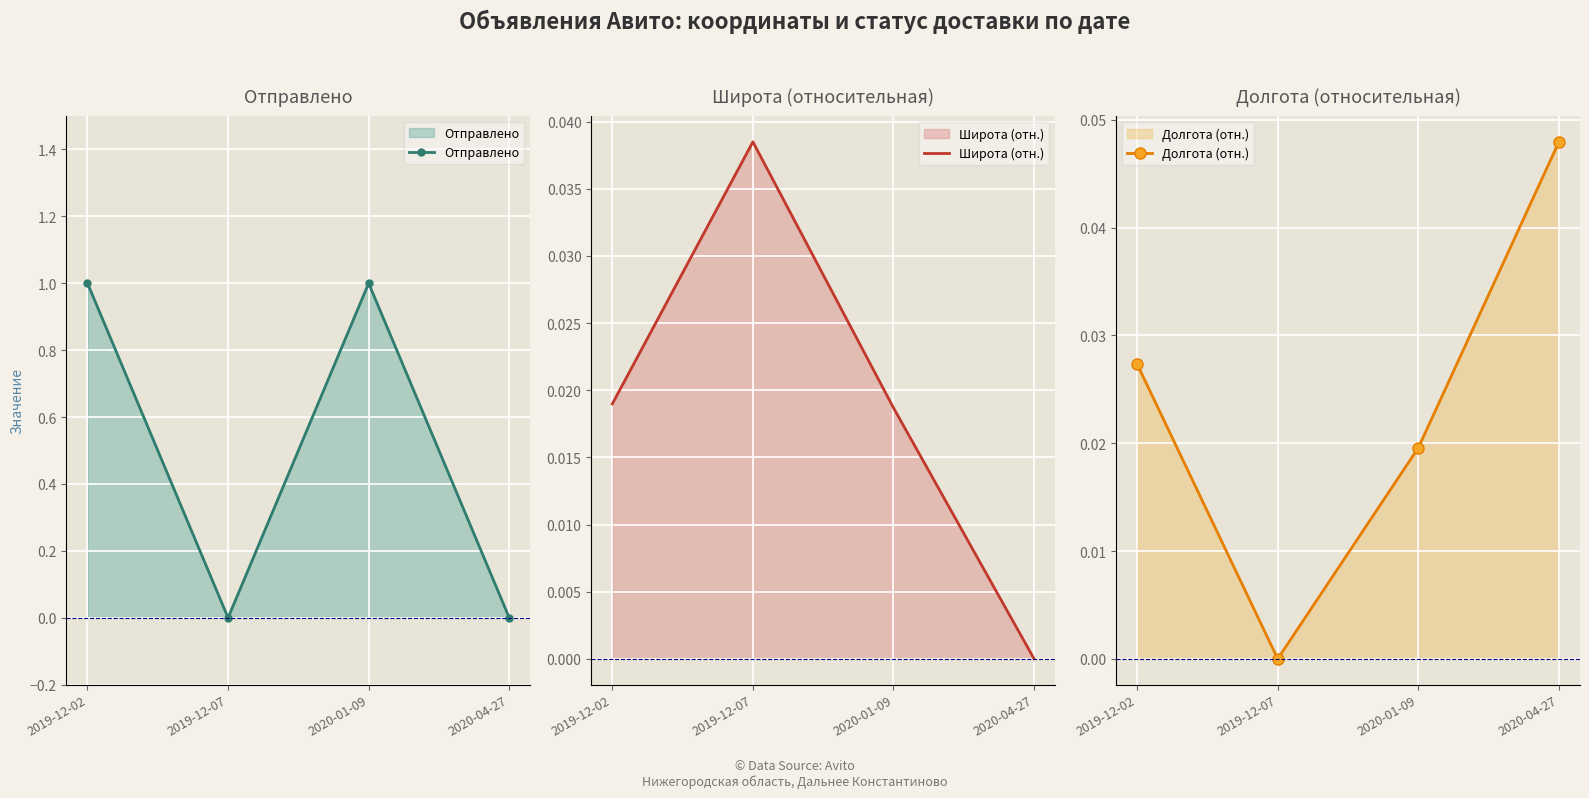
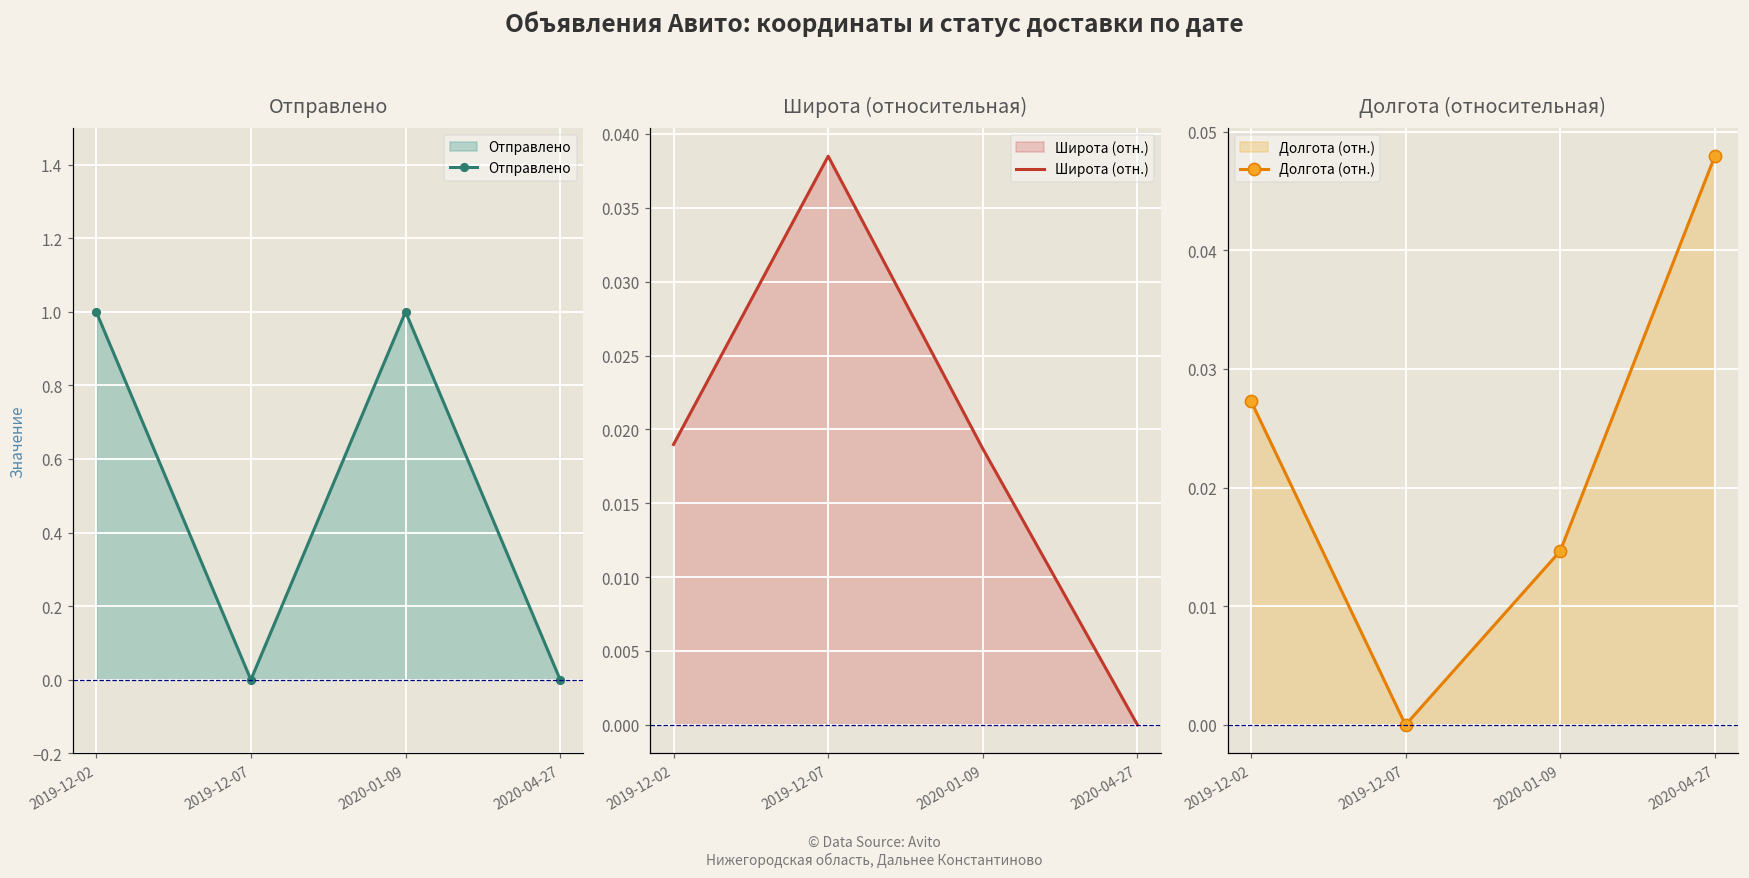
Долгота (относительная), 2020-01-09: 0.0196 -> 0.0147
